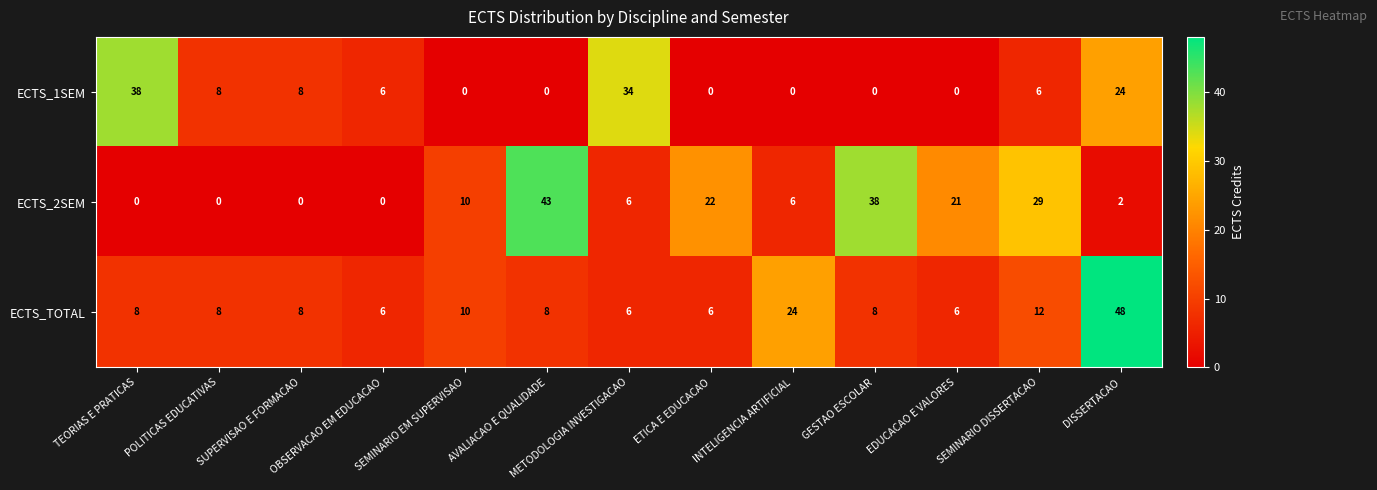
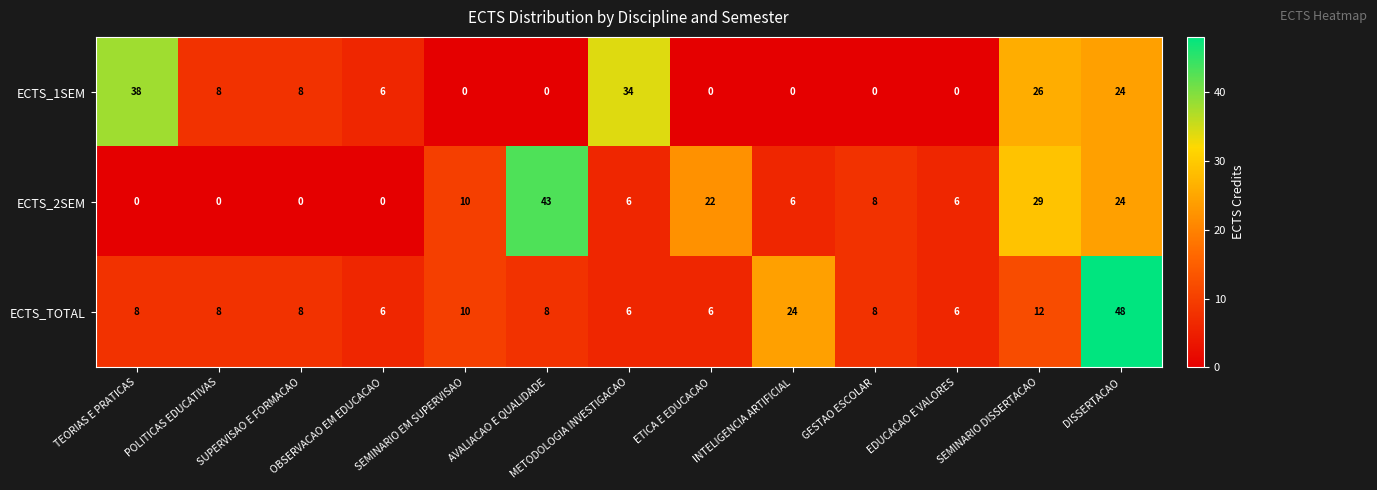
ECTS_1SEM, SEMINARIO DISSERTACAO: 6 -> 26
ECTS_2SEM, GESTAO ESCOLAR: 38 -> 8
ECTS_2SEM, EDUCACAO E VALORES: 21 -> 6
ECTS_2SEM, DISSERTACAO: 2 -> 24
